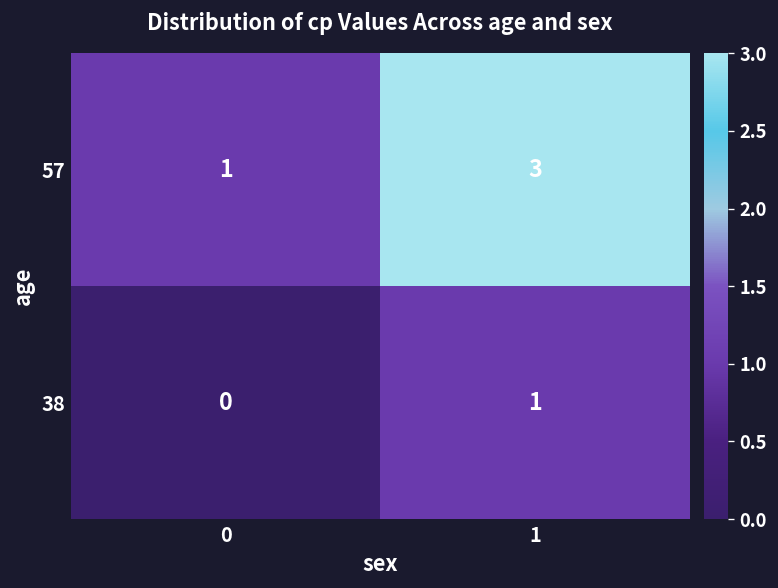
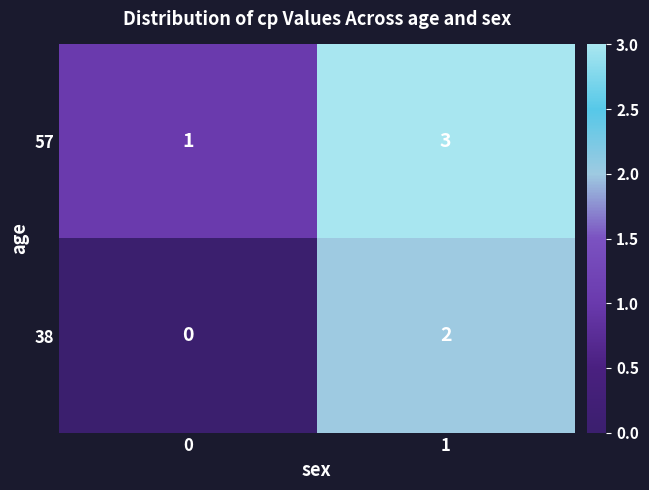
38, 1: 1 -> 2
